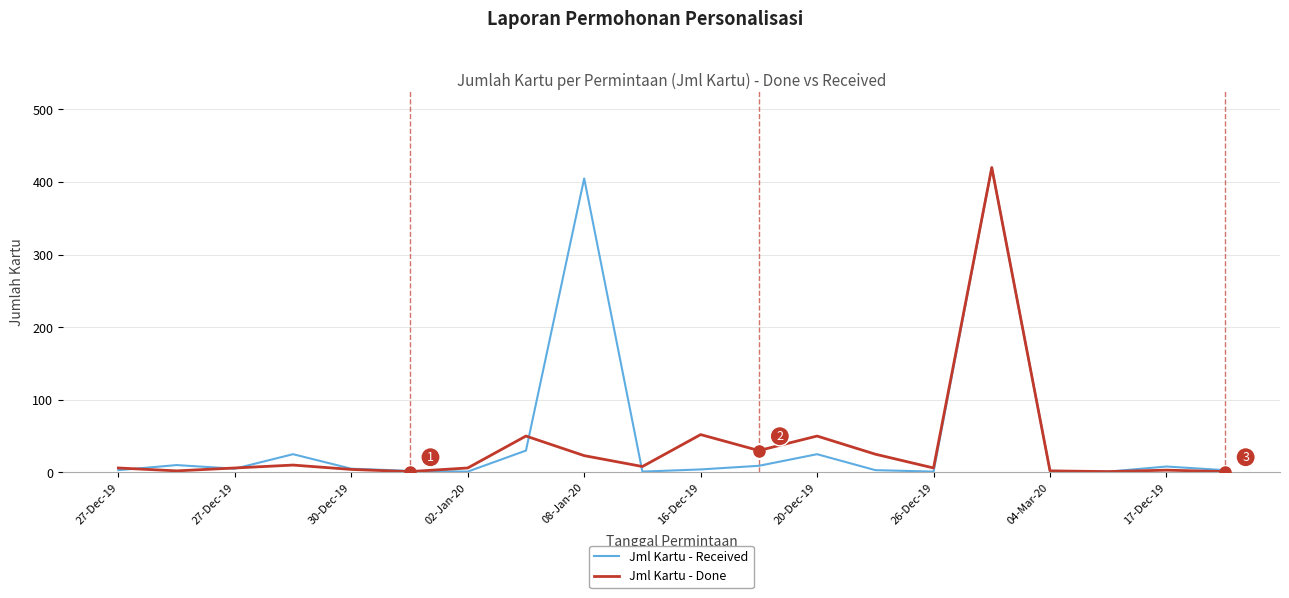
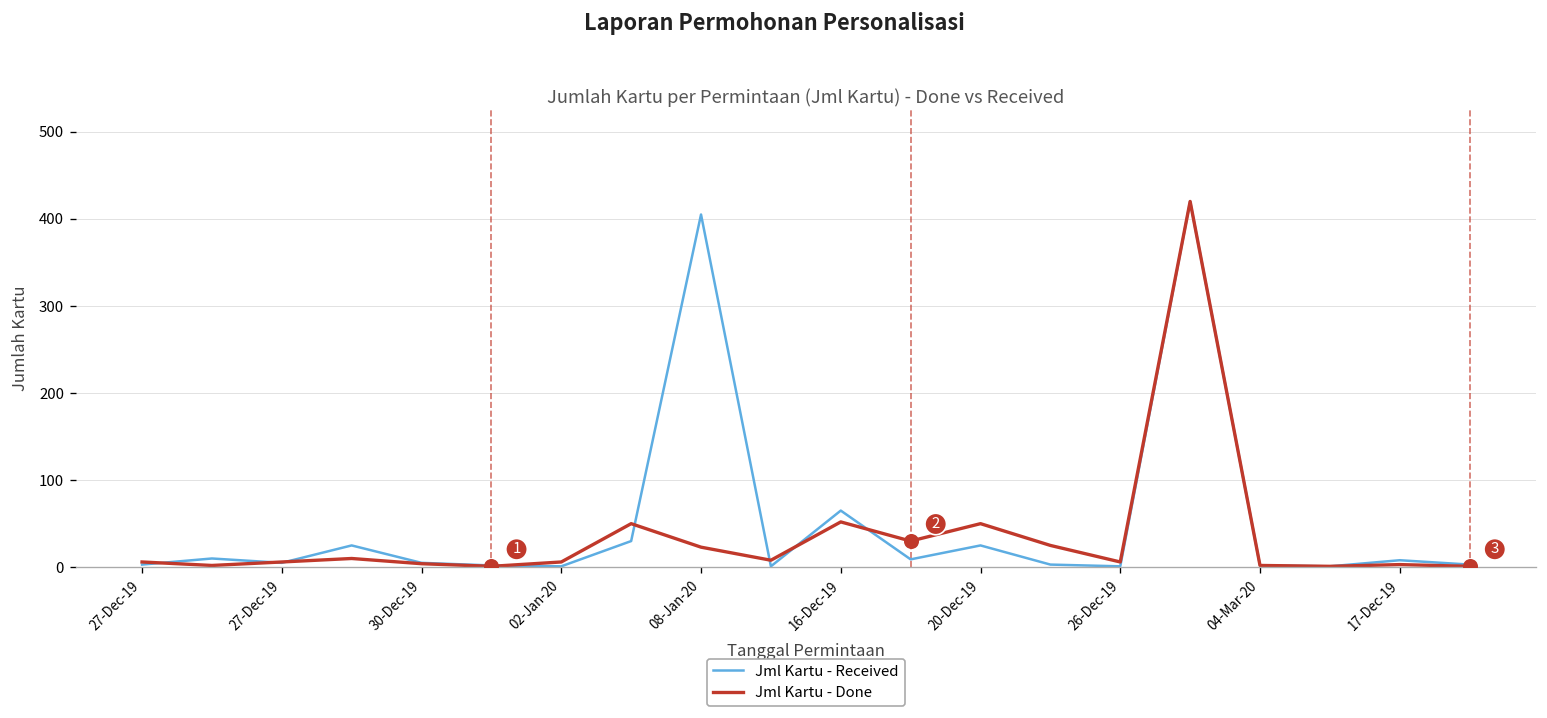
Jml Kartu - Received, 16-Dec-19: 0 -> 70
